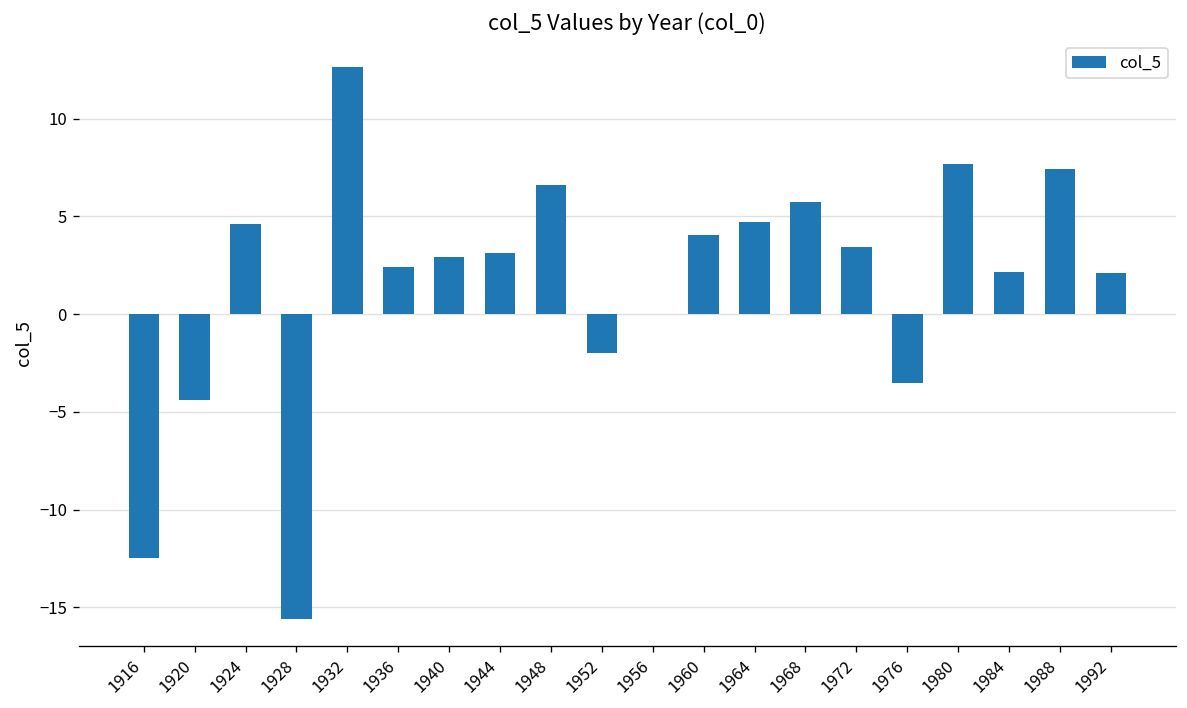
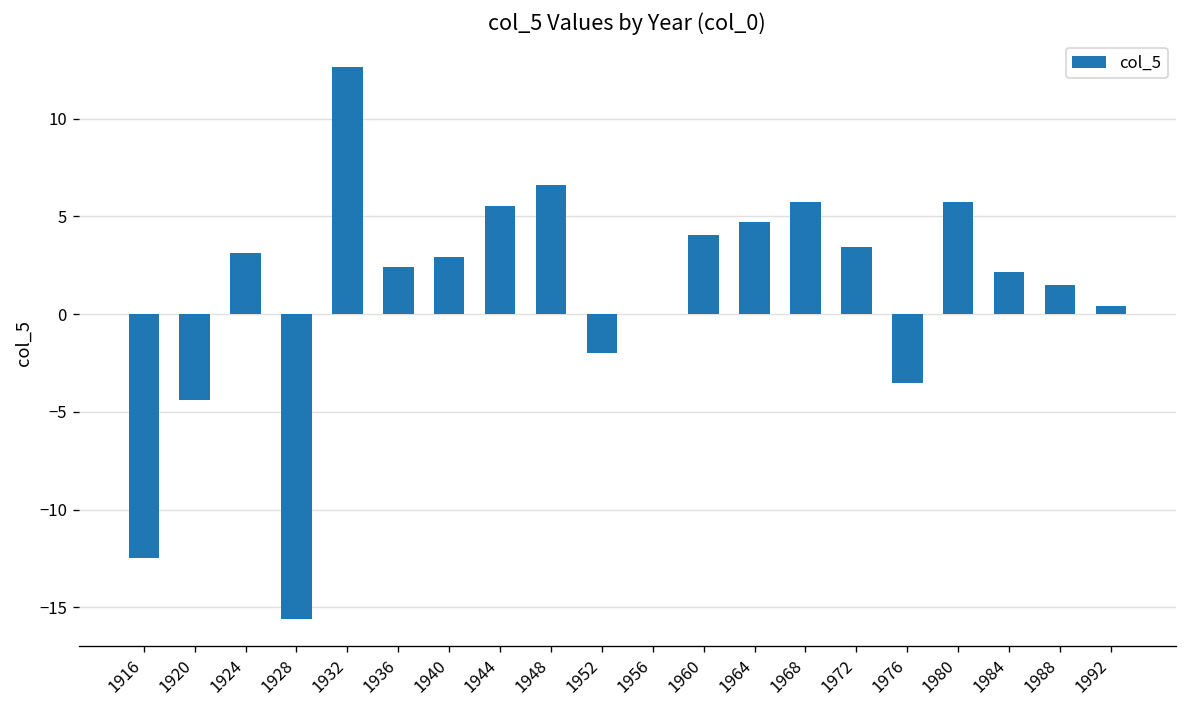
1924: 4.6 -> 3.1
1944: 3.1 -> 5.5
1980: 7.7 -> 5.7
1988: 7.4 -> 1.5
1992: 2.1 -> 0.4
